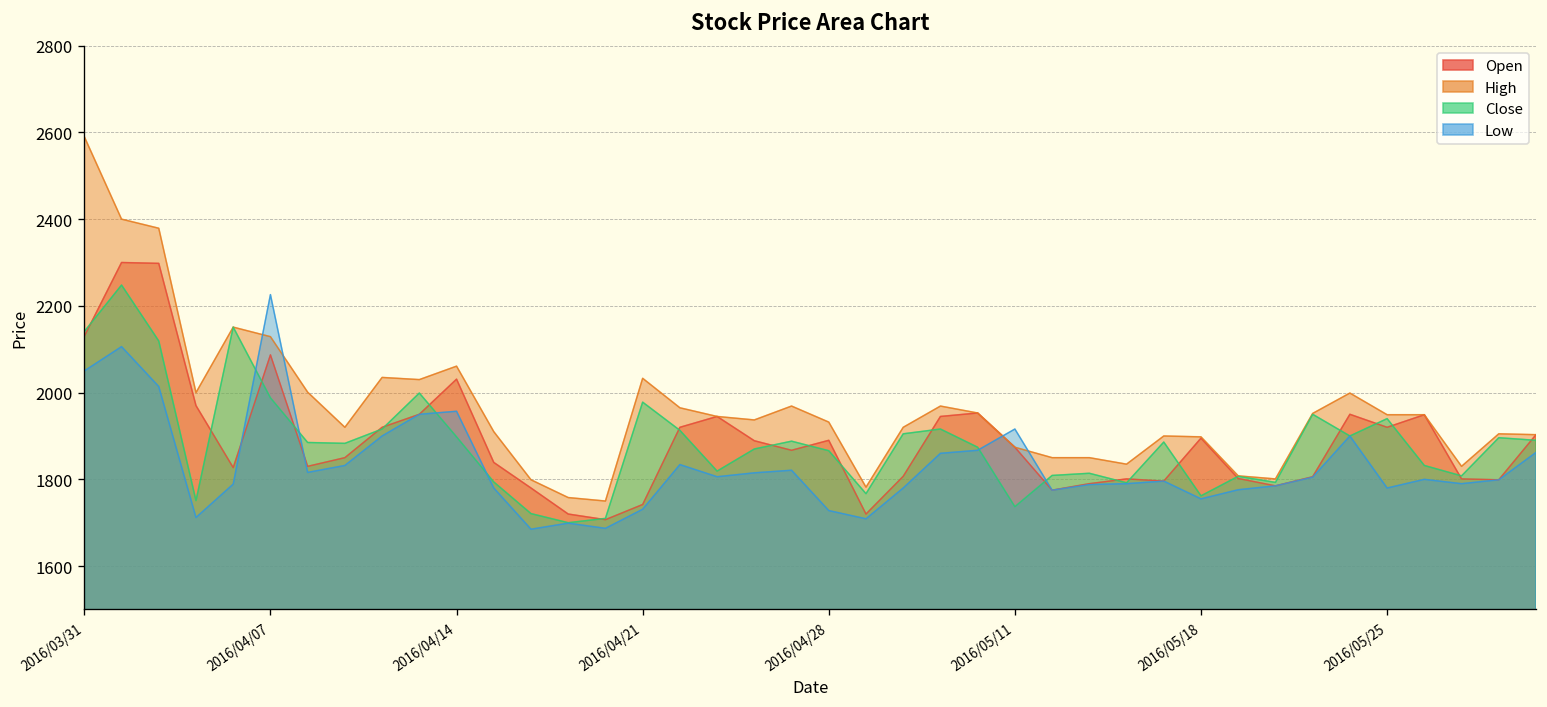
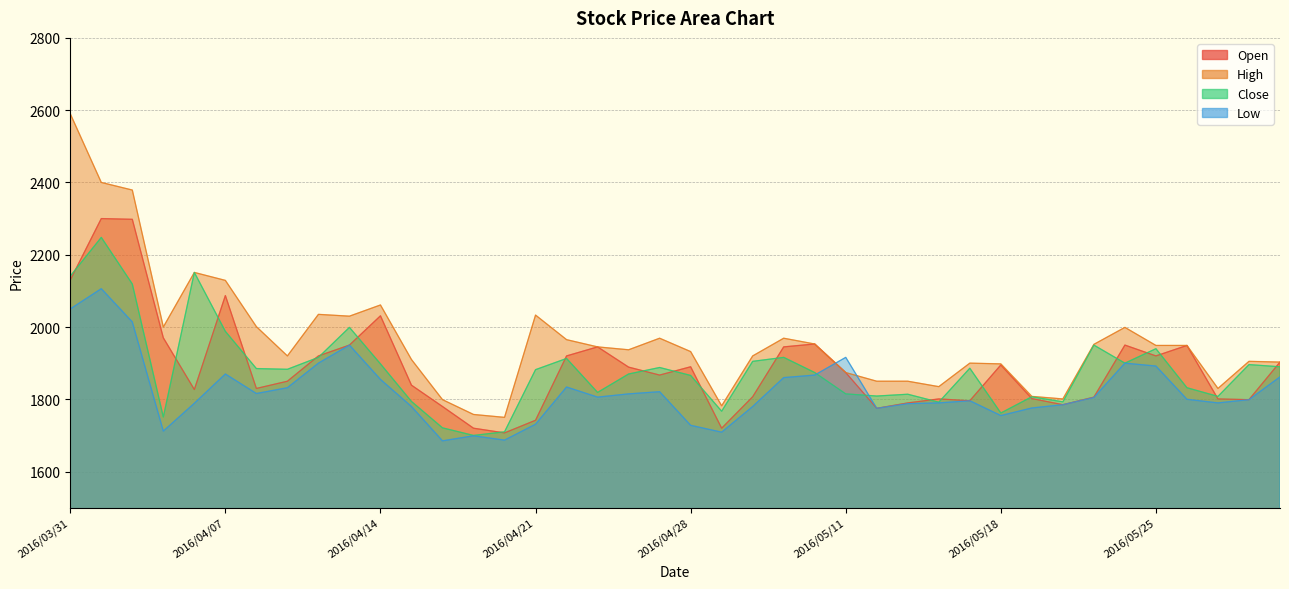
Low, 2016/04/07: 2230 -> 1870
Low, 2016/04/14: 1960 -> 1860
Close, 2016/04/21: 1980 -> 1880
Close, 2016/05/11: 1740 -> 1820
Low, 2016/05/25: 1780 -> 1890
